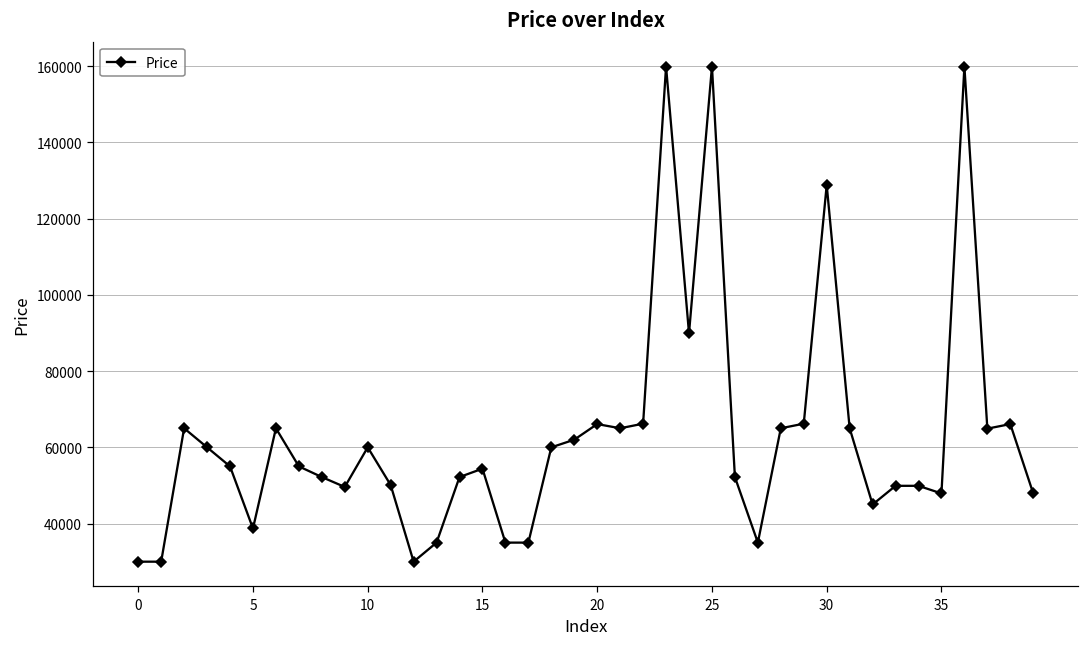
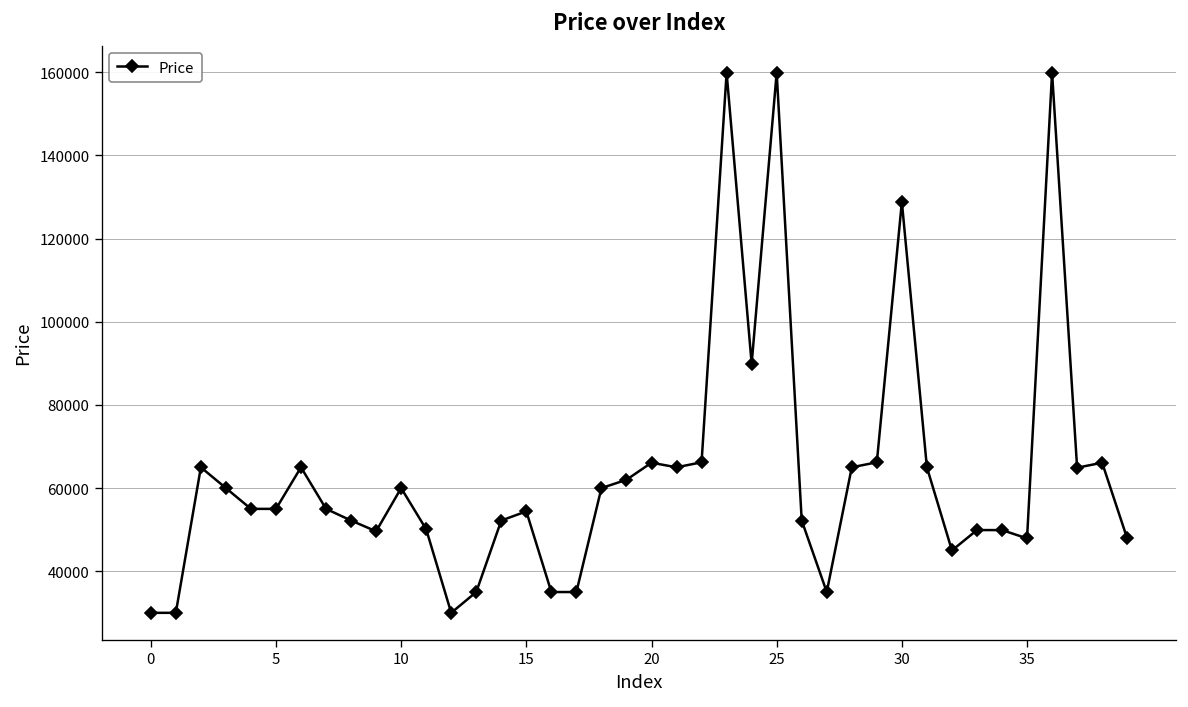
5: 39000 -> 55000
